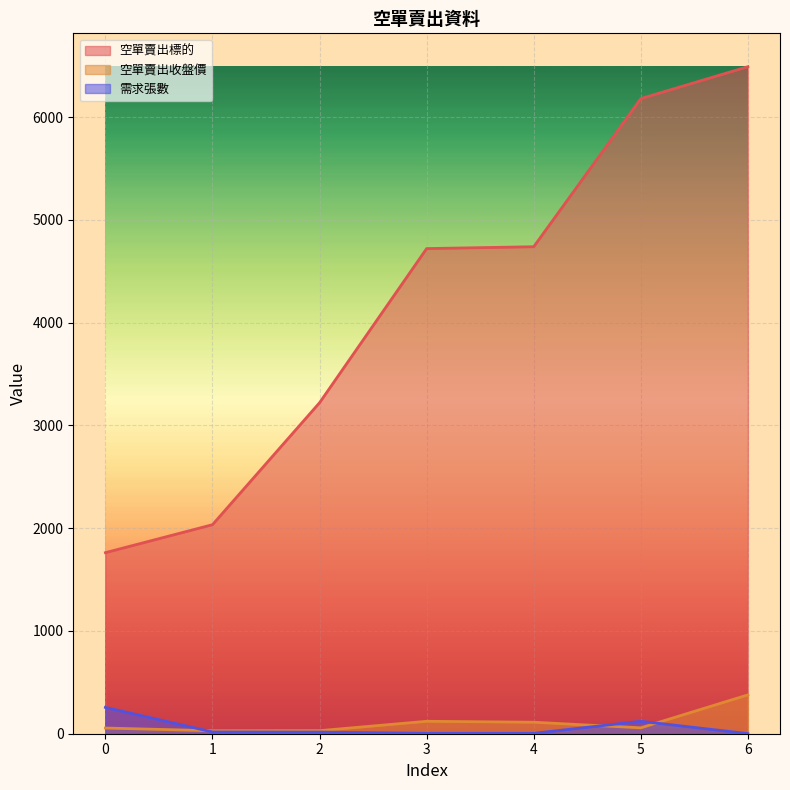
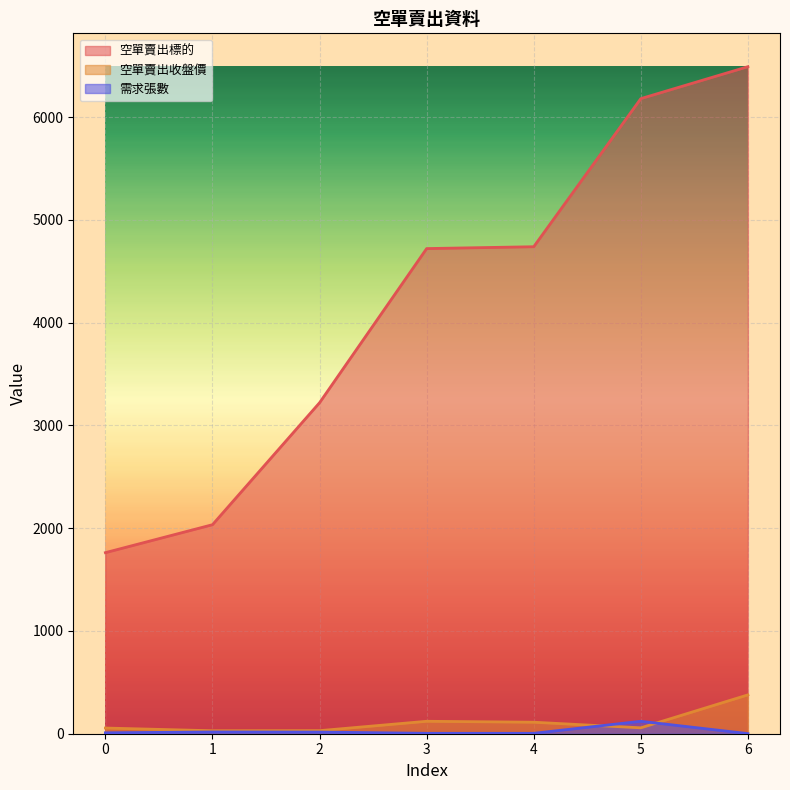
需求張數, 0: 260 -> 10
